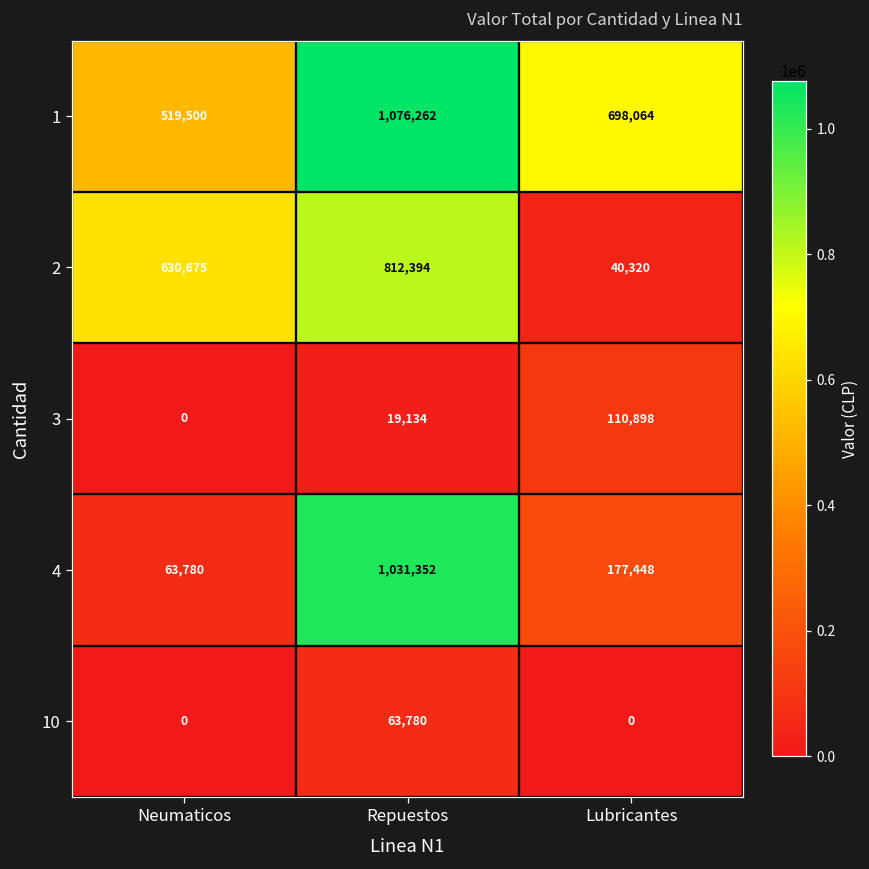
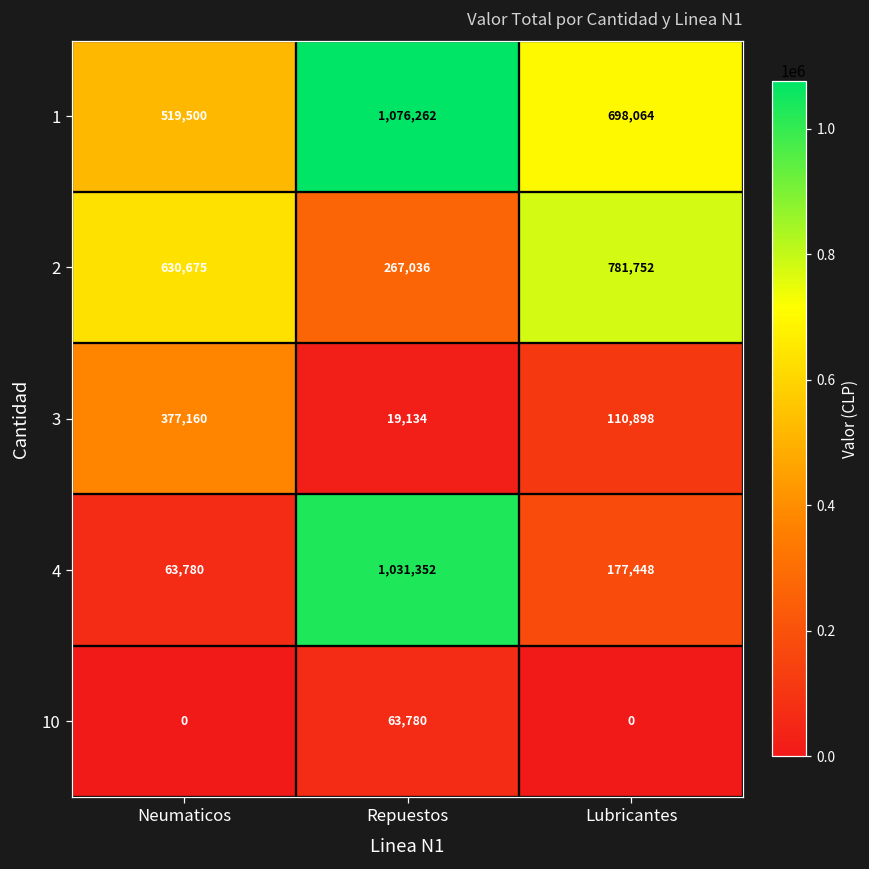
2, Repuestos: 812,394 -> 267,036
2, Lubricantes: 40,320 -> 781,752
3, Neumaticos: 0 -> 377,160
